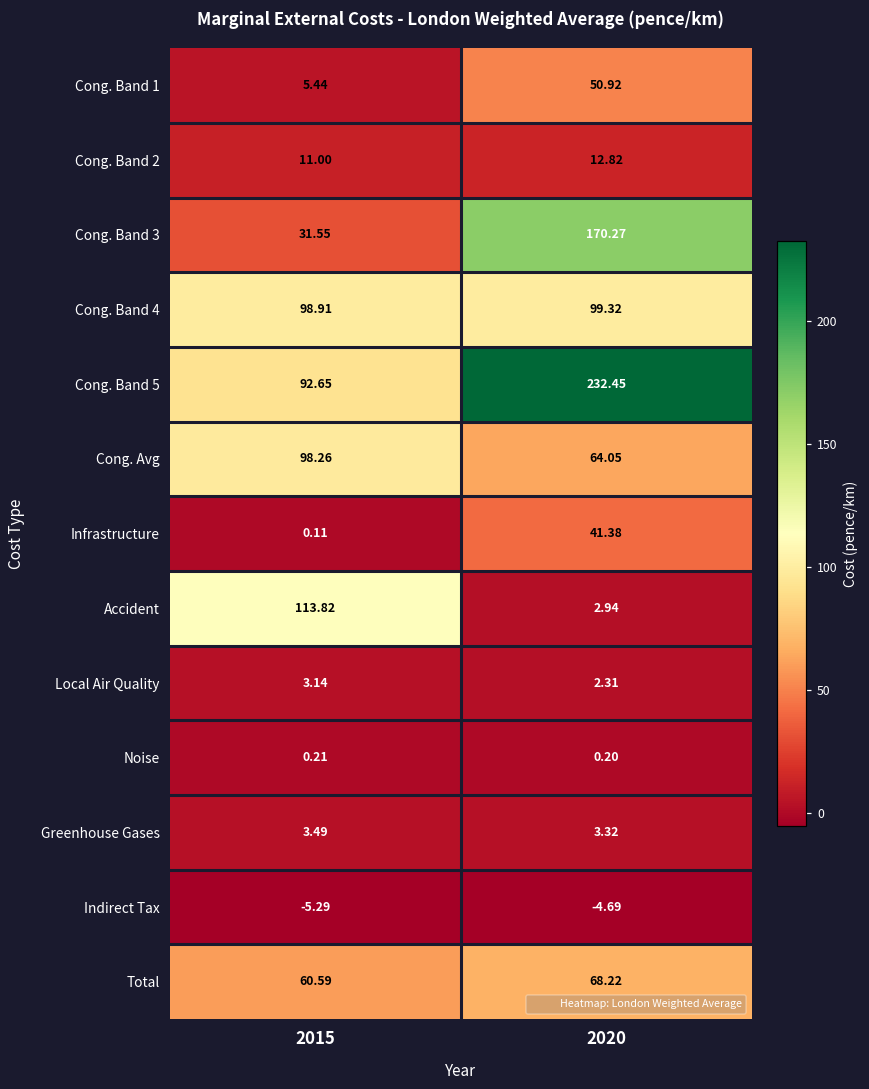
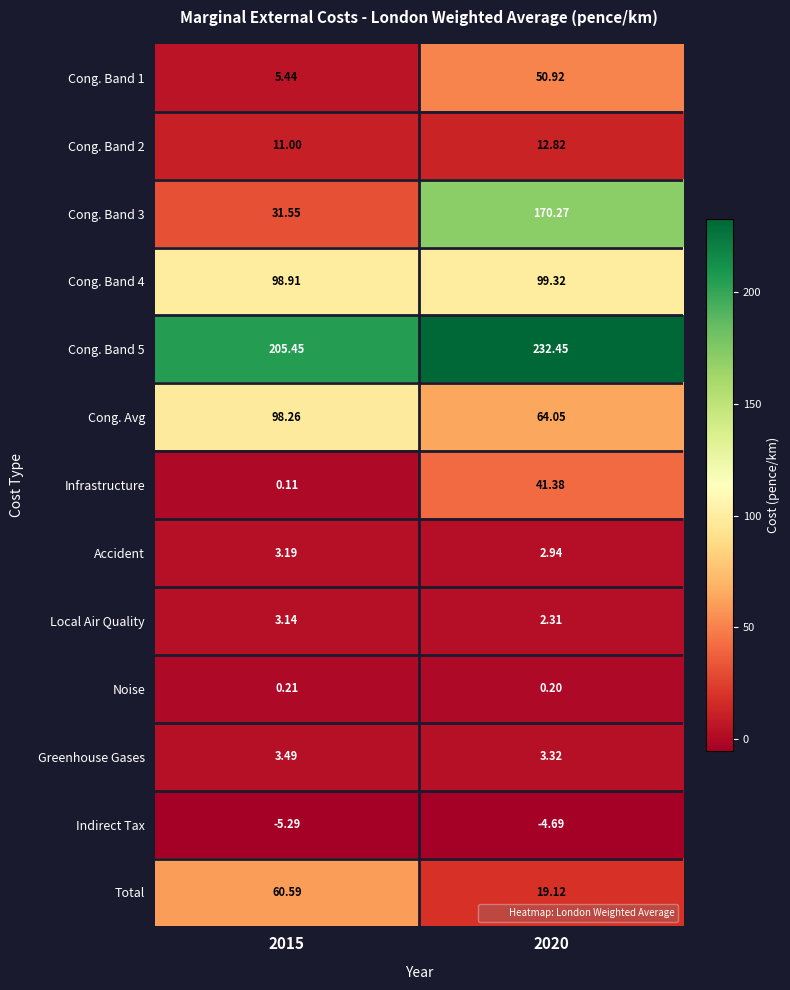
Cong. Band 5, 2015: 92.65 -> 205.45
Accident, 2015: 113.82 -> 3.19
Total, 2020: 68.22 -> 19.12
